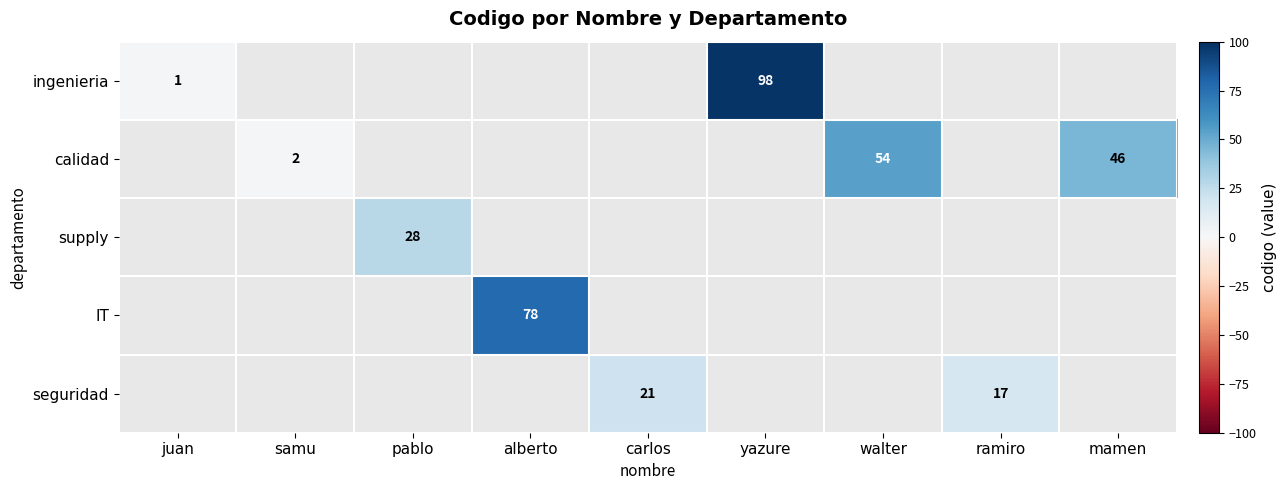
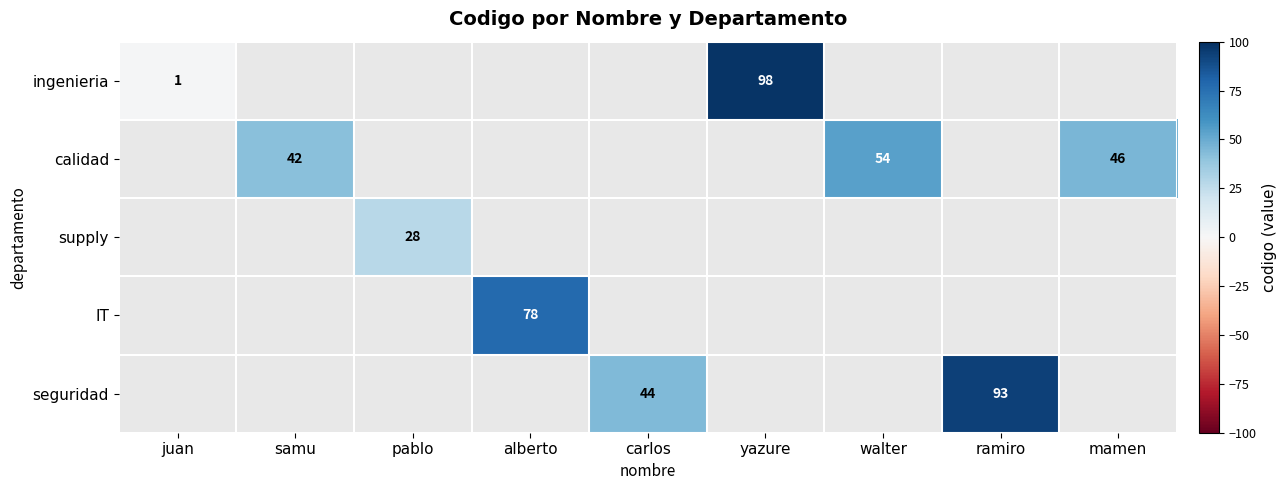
calidad, samu: 2 -> 42
seguridad, carlos: 21 -> 44
seguridad, ramiro: 17 -> 93
